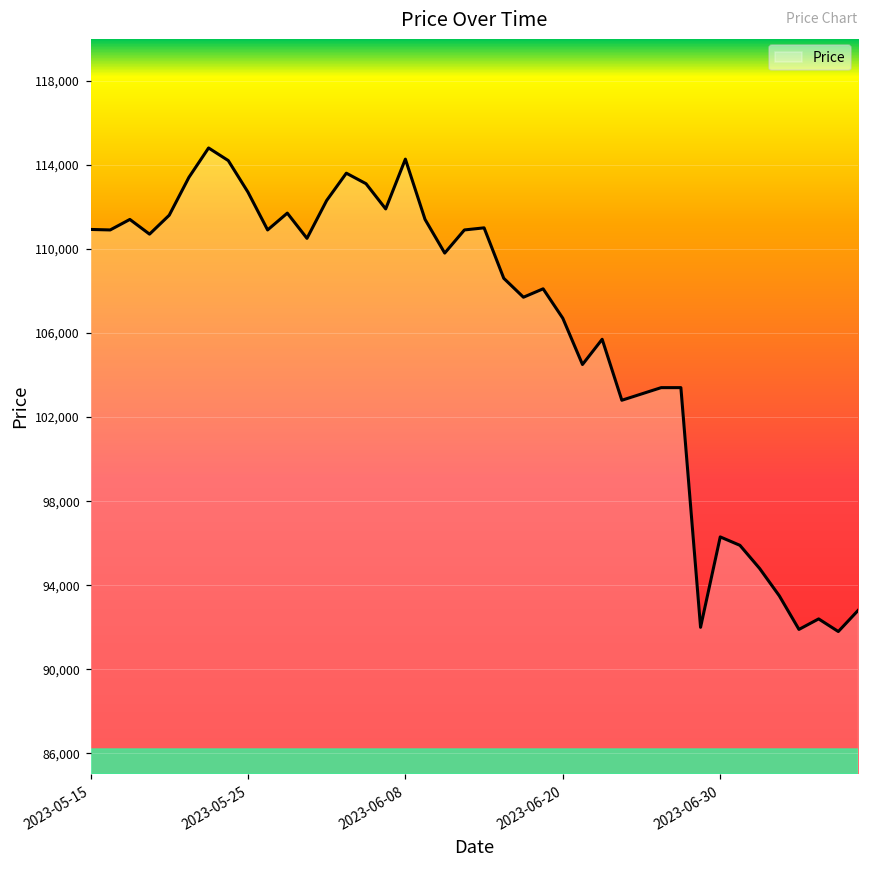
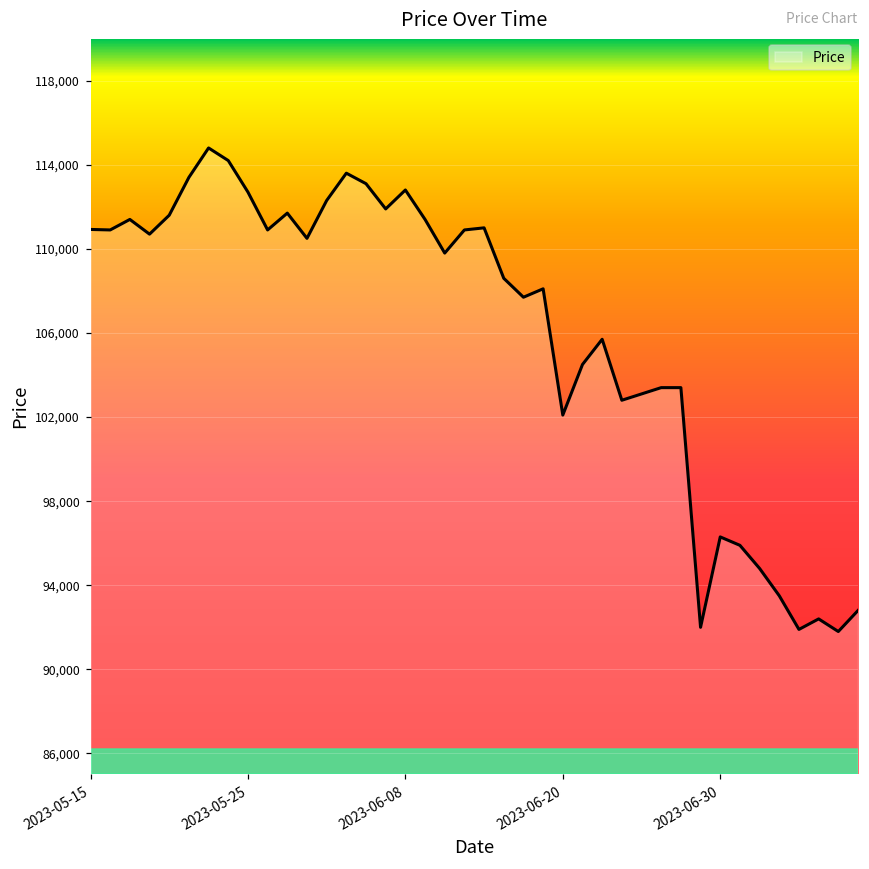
2023-06-08: 114,300 -> 112,800
2023-06-20: 106,700 -> 102,100
